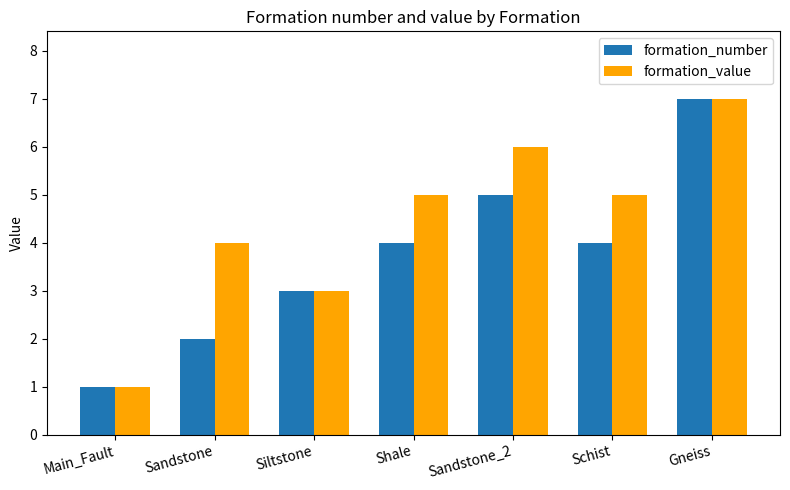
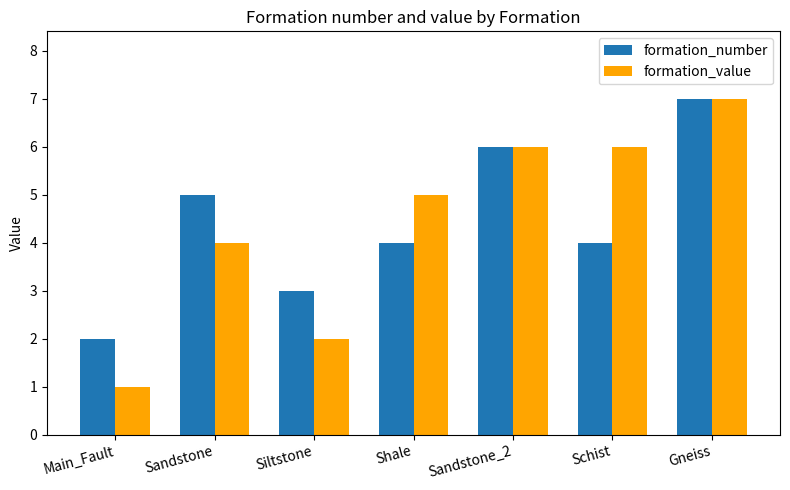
formation_number, Main_Fault: 1 -> 2
formation_number, Sandstone: 2 -> 5
formation_value, Siltstone: 3 -> 2
formation_number, Sandstone_2: 5 -> 6
formation_value, Schist: 5 -> 6
